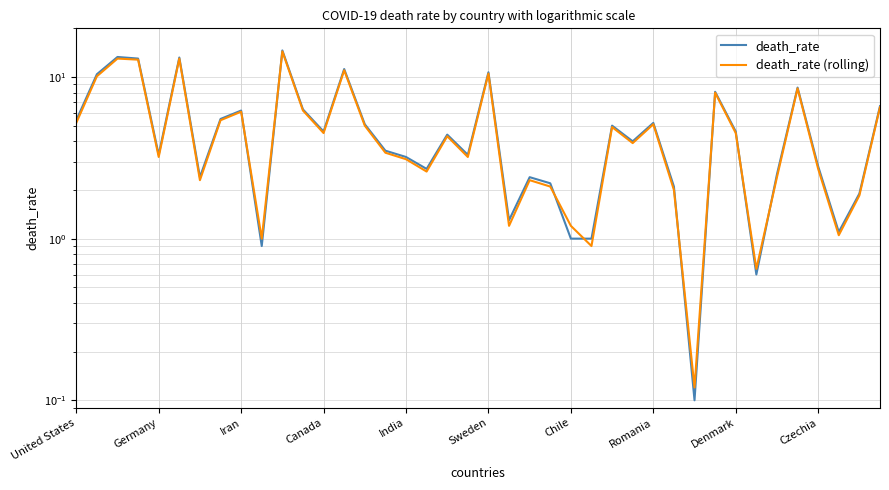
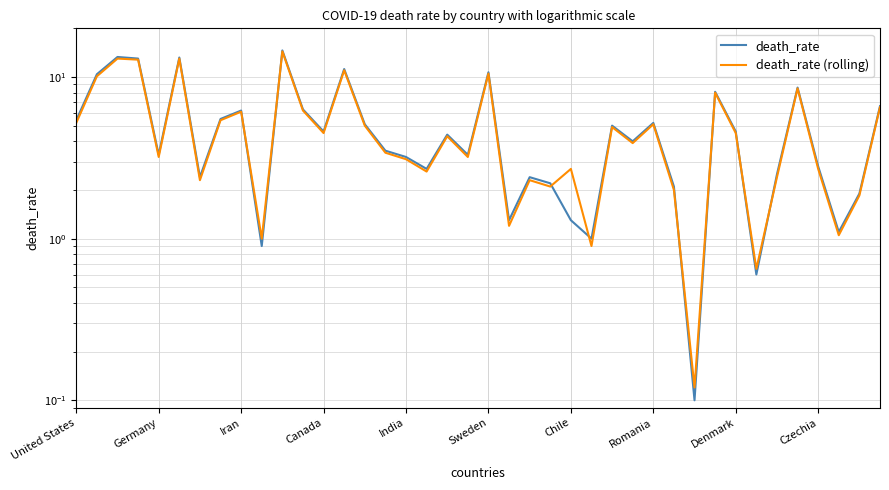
death_rate, Chile: 1.0 -> 1.3
death_rate (rolling), Chile: 1.2 -> 2.7
